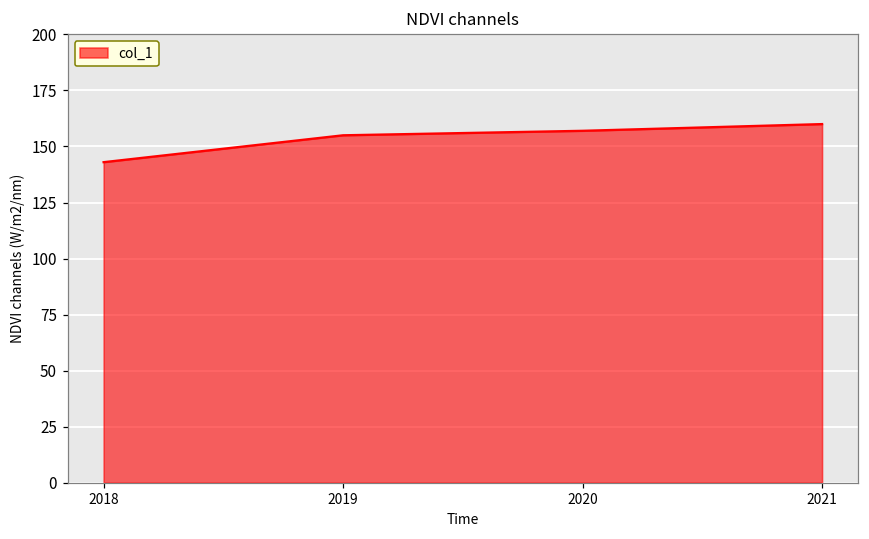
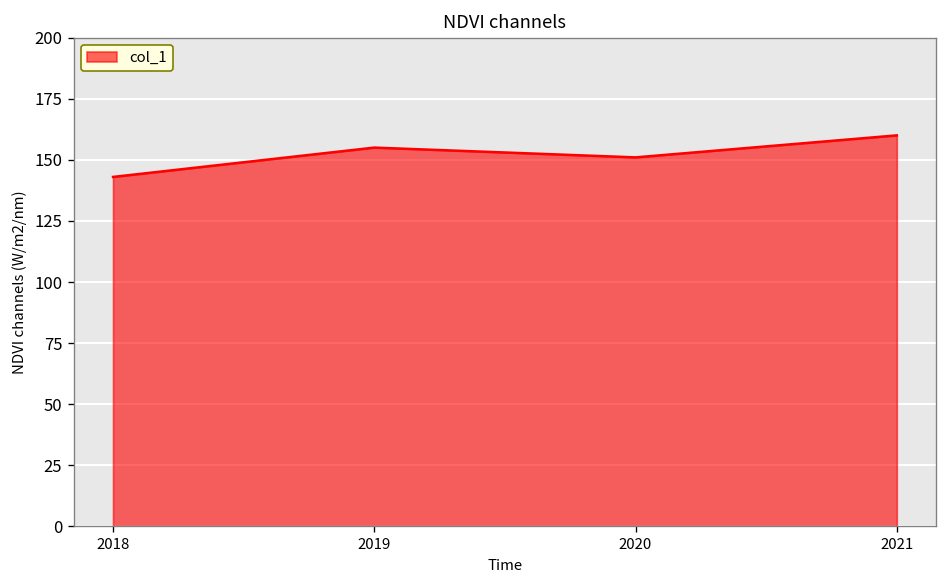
2020: 157 -> 151
